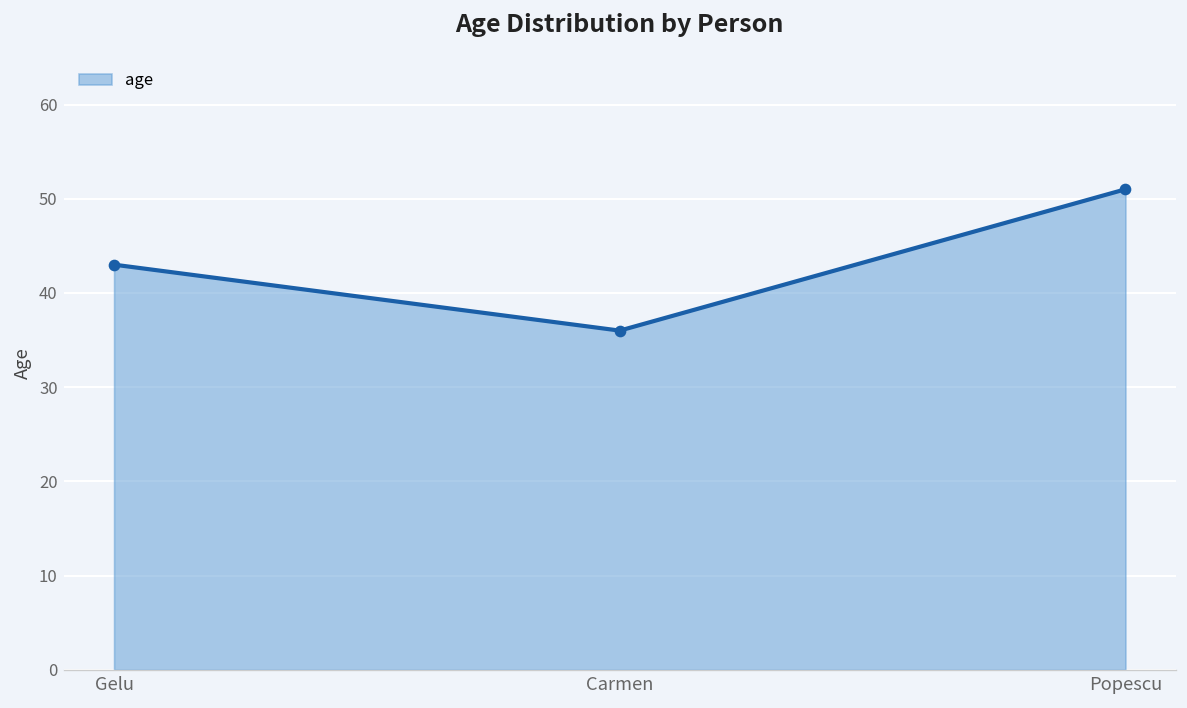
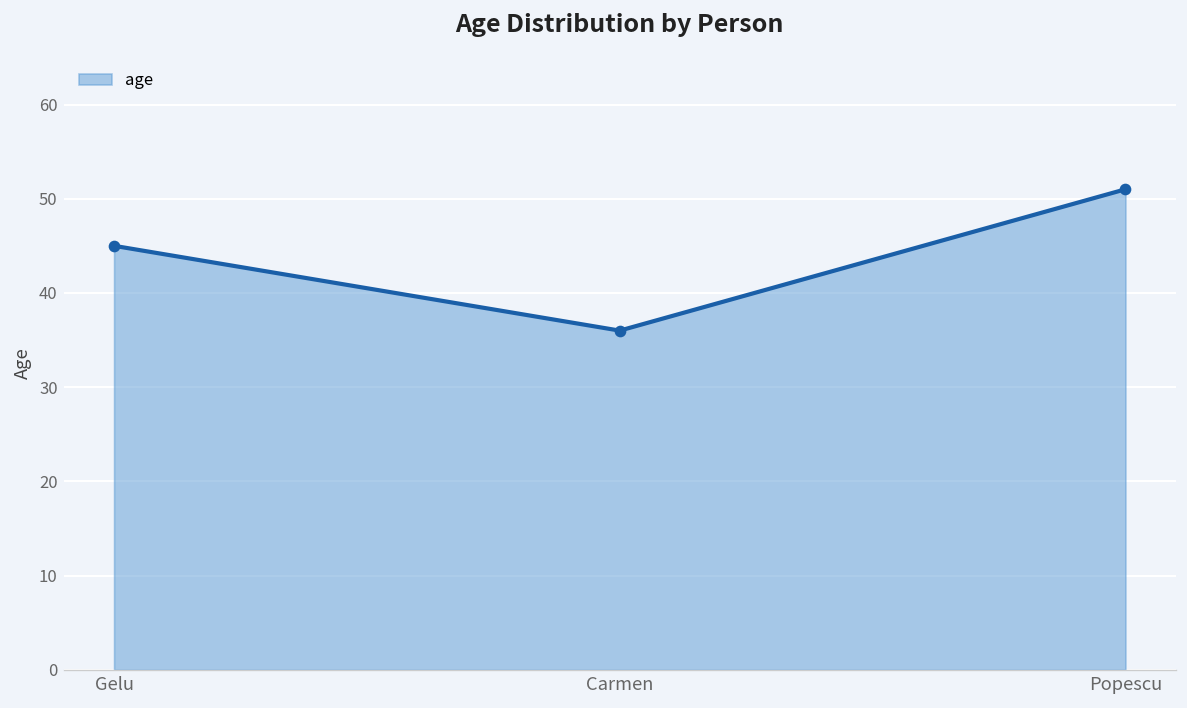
Gelu: 43 -> 45
